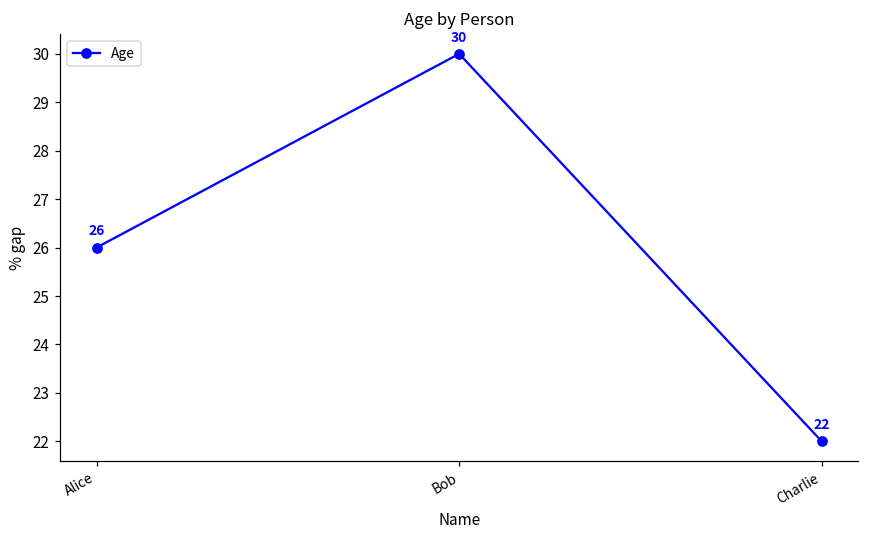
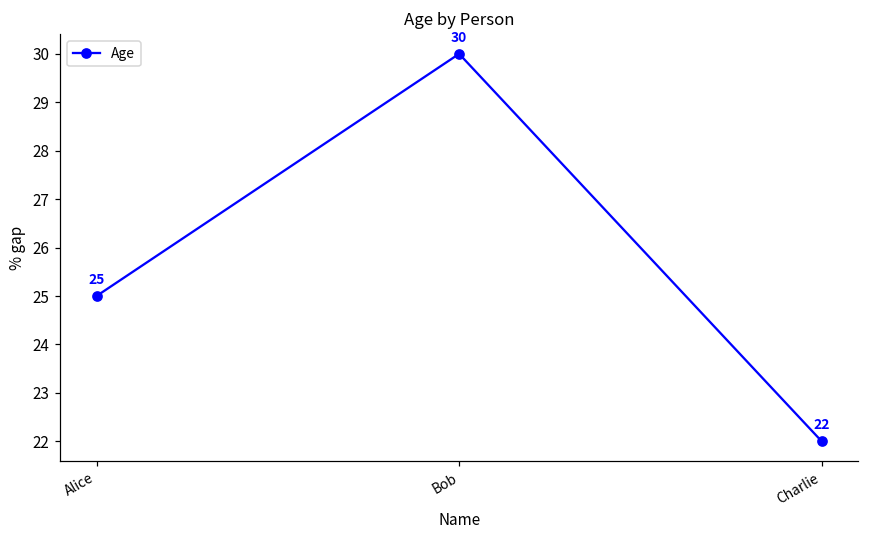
Alice: 26 -> 25
